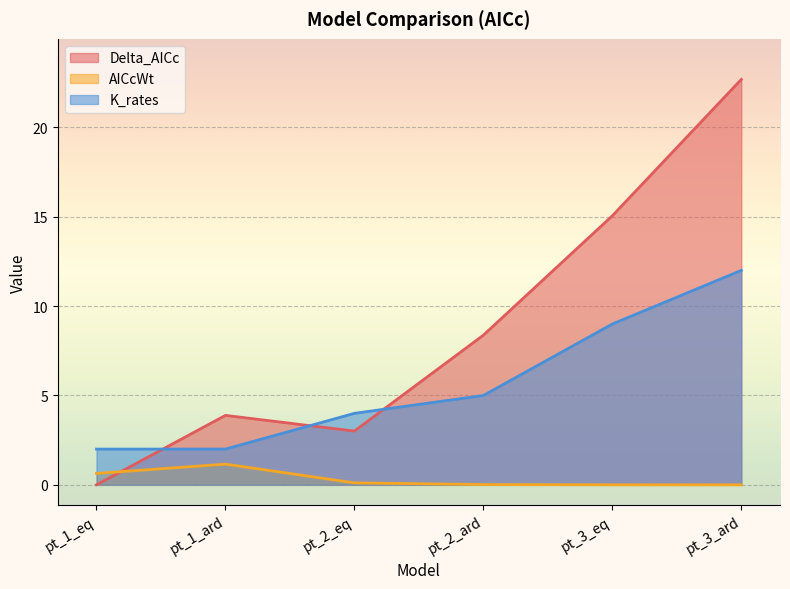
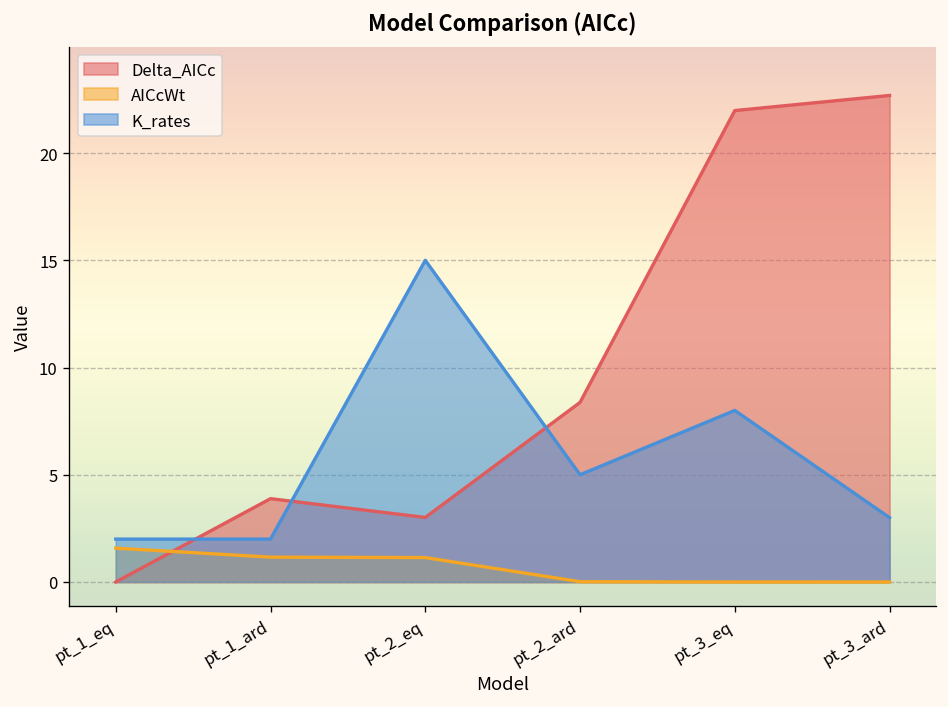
AICcWt, pt_1_eq: 0.6 -> 1.6
AICcWt, pt_2_eq: 0.1 -> 1.1
K_rates, pt_2_eq: 4 -> 15
Delta_AICc, pt_3_eq: 15.1 -> 22.0
K_rates, pt_3_eq: 9 -> 8
K_rates, pt_3_ard: 12 -> 3
